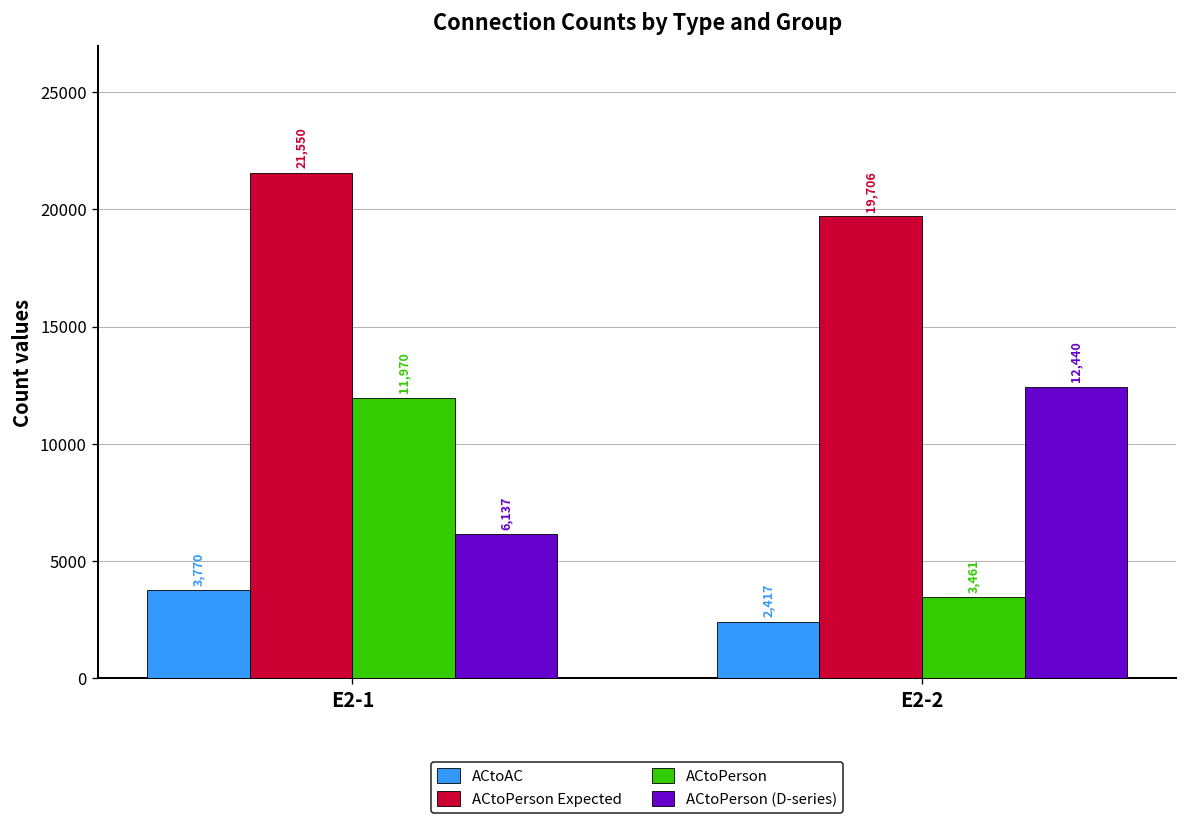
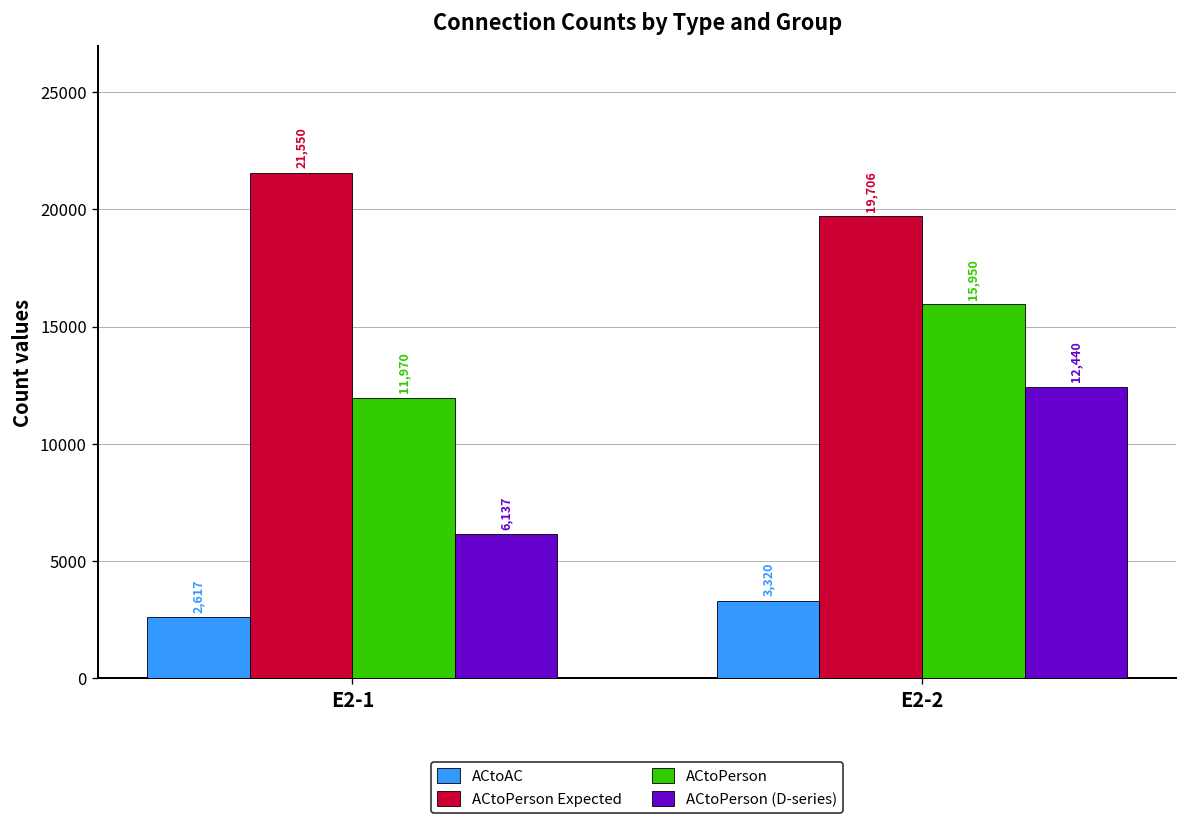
ACtoAC, E2-1: 3,770 -> 2,617
ACtoAC, E2-2: 2,417 -> 3,320
ACtoPerson, E2-2: 3,461 -> 15,950
